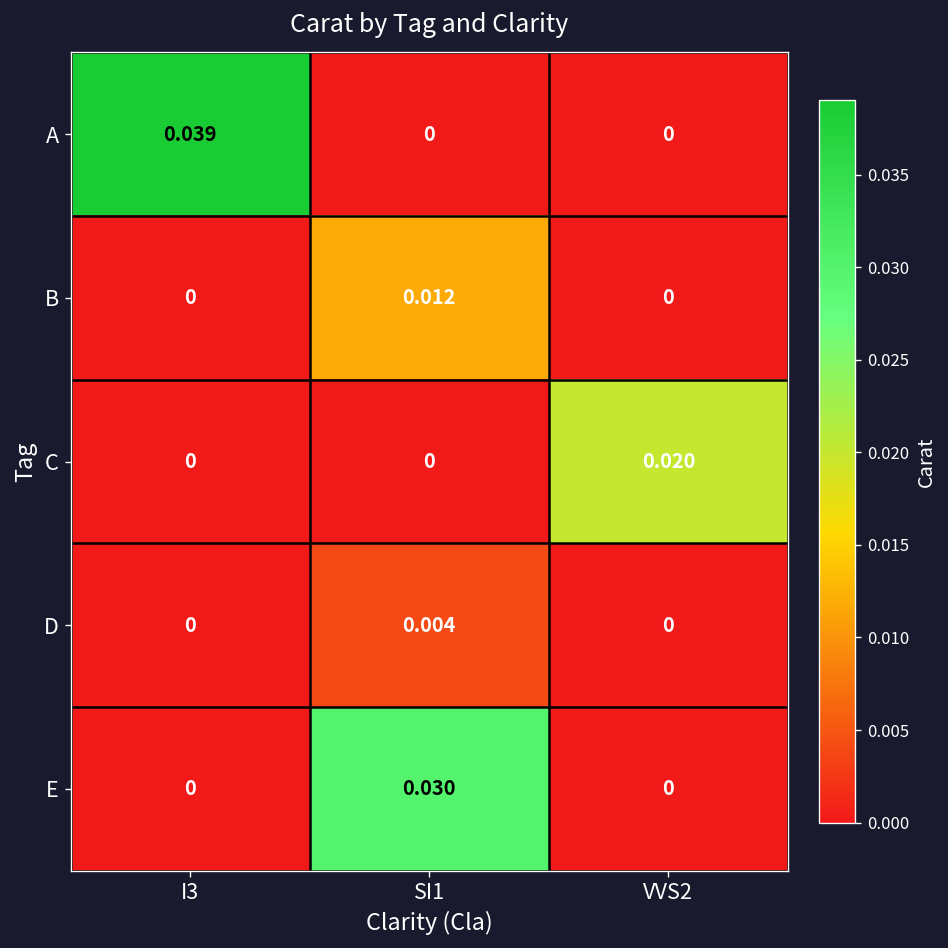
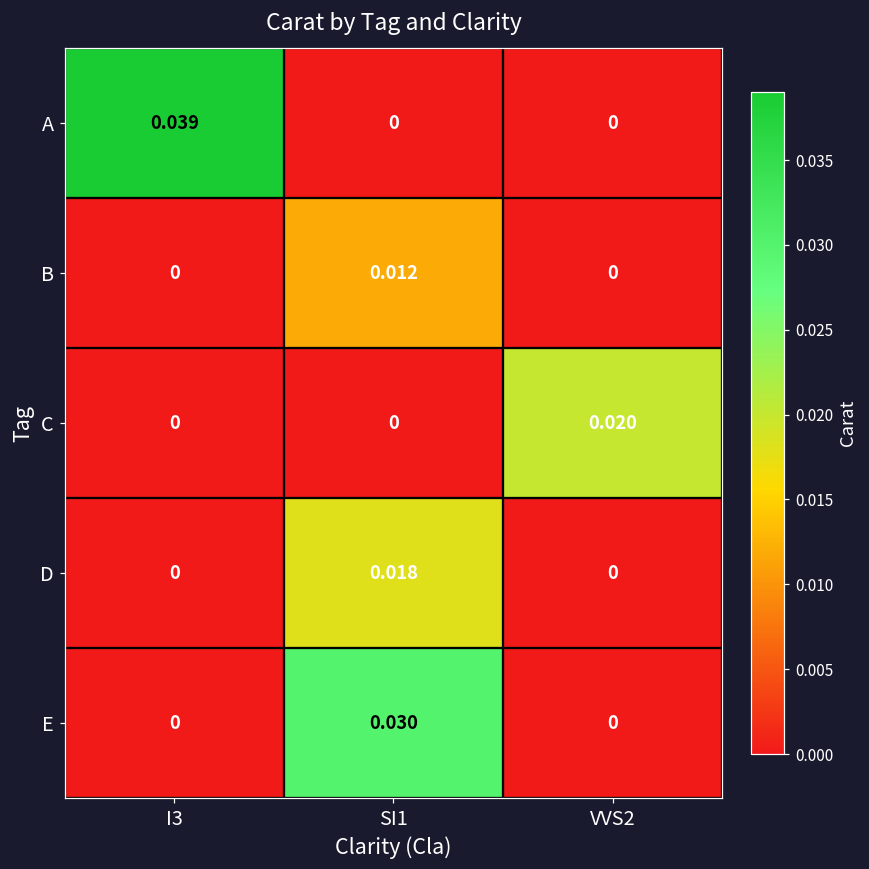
D, SI1: 0.004 -> 0.018
